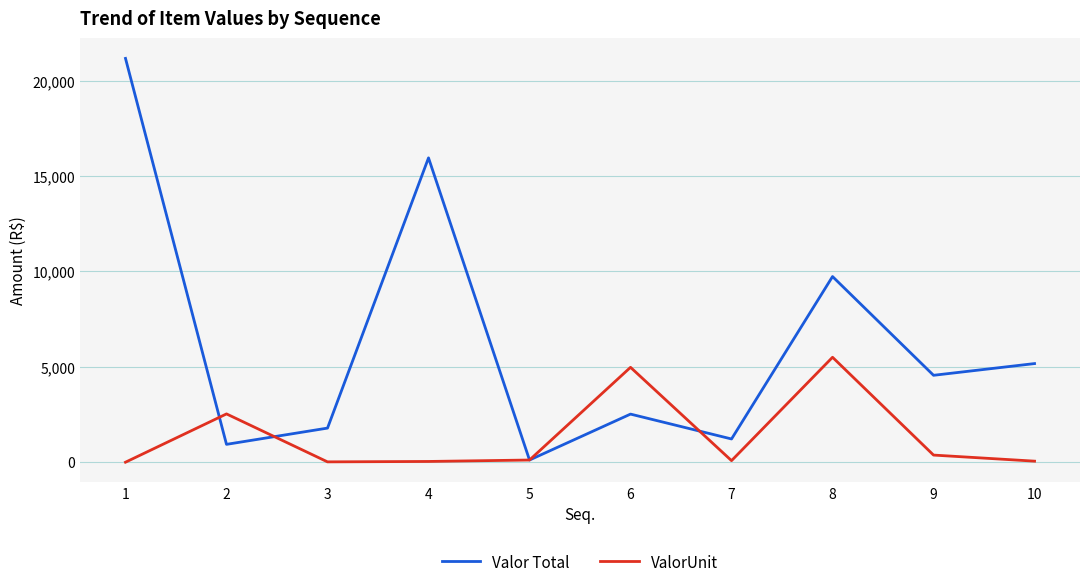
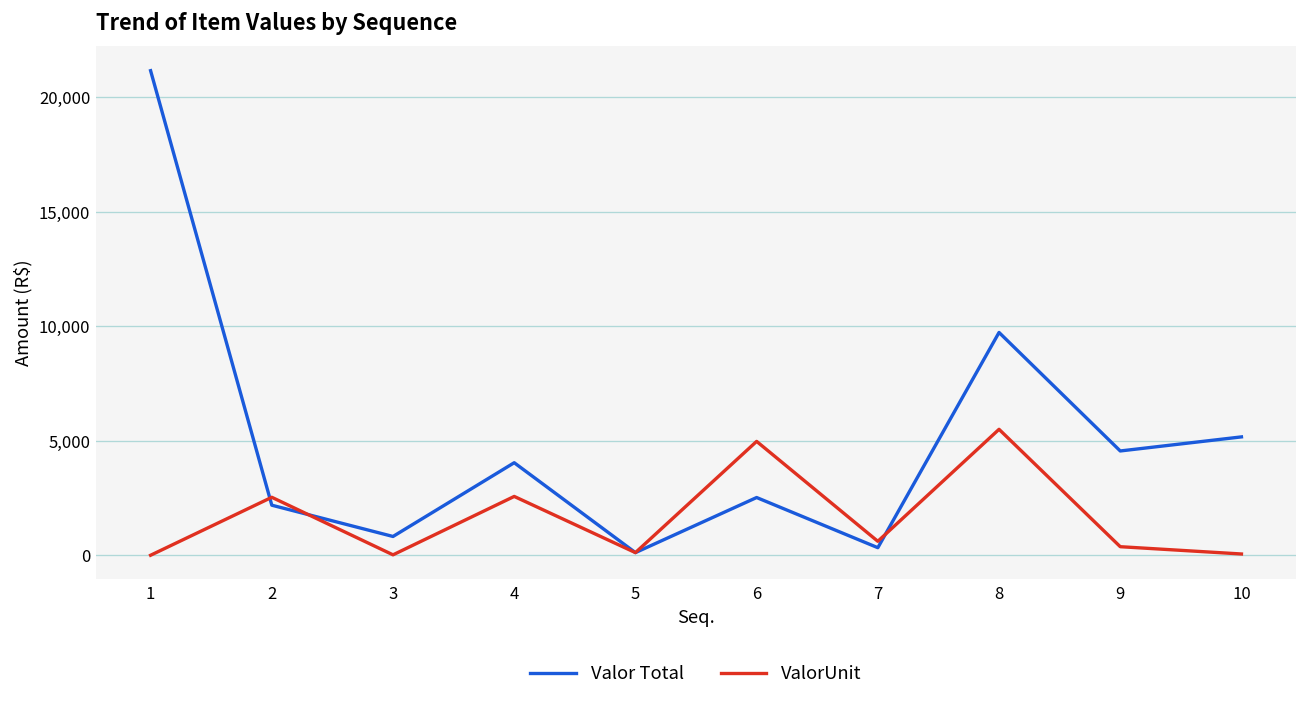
Valor Total, 2: 900 -> 2,200
Valor Total, 3: 1,800 -> 800
Valor Total, 4: 16,000 -> 4,000
ValorUnit, 4: 0 -> 2,600
Valor Total, 7: 1,200 -> 300
ValorUnit, 7: 100 -> 600
